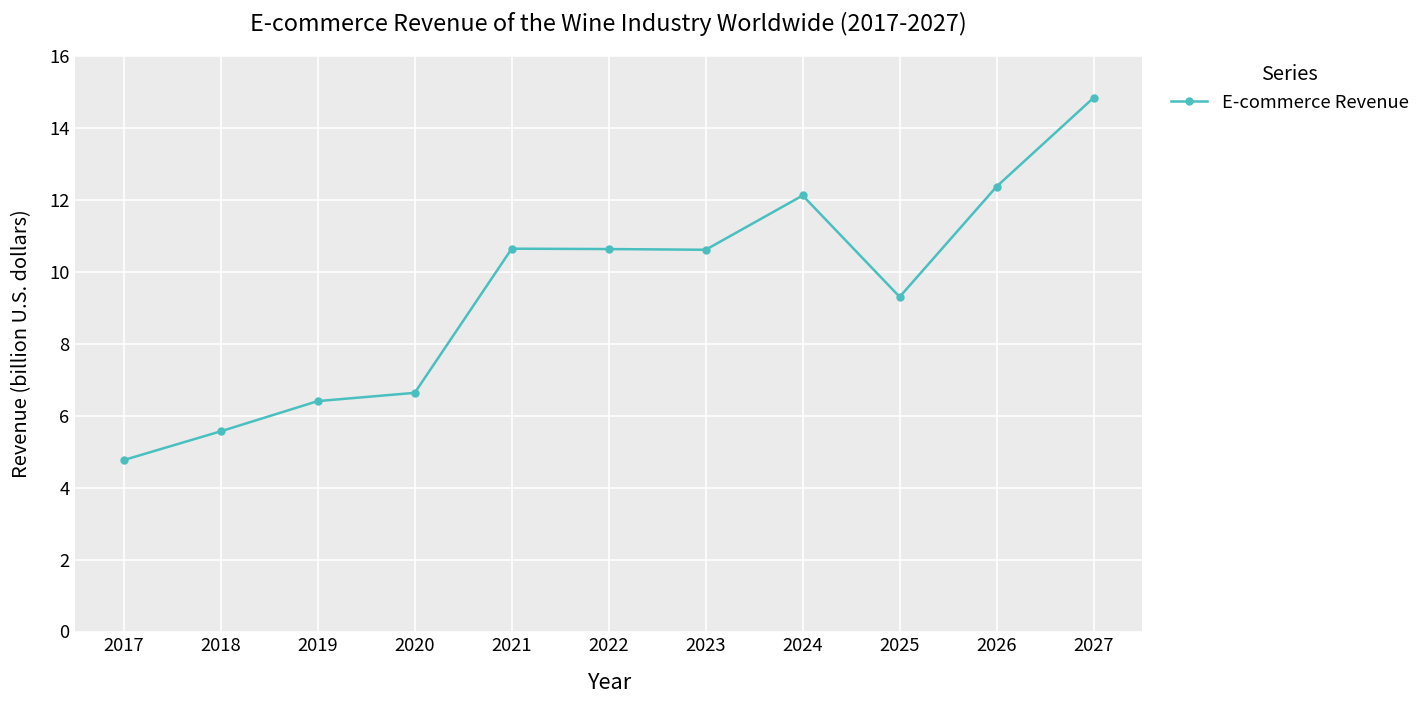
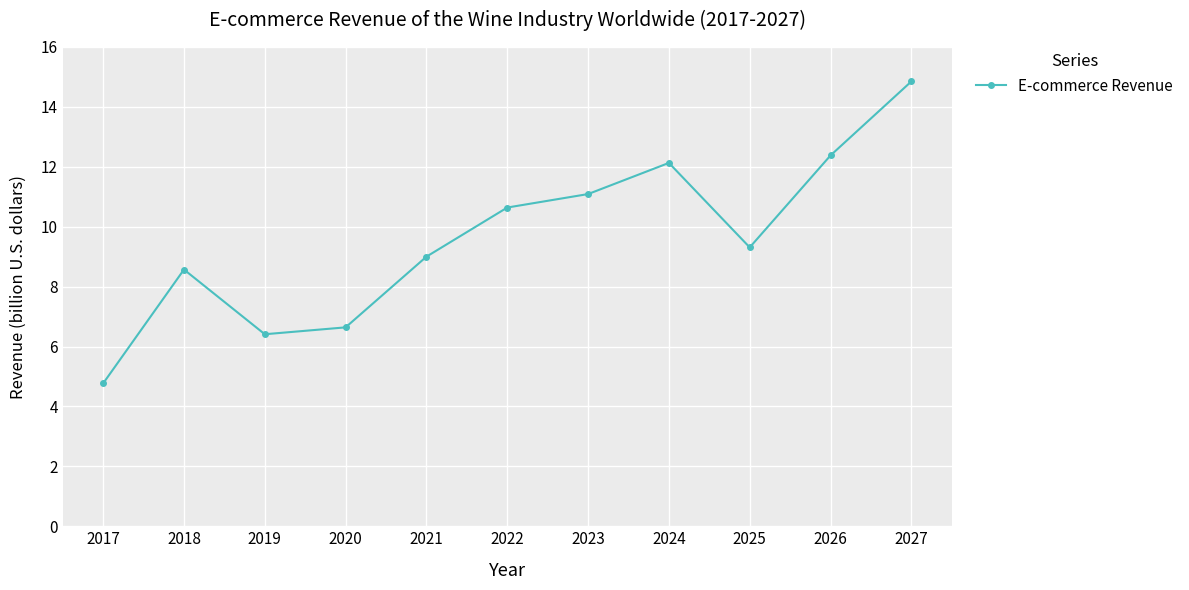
2018: 5.6 -> 8.6
2021: 10.7 -> 9.0
2023: 10.6 -> 11.1
